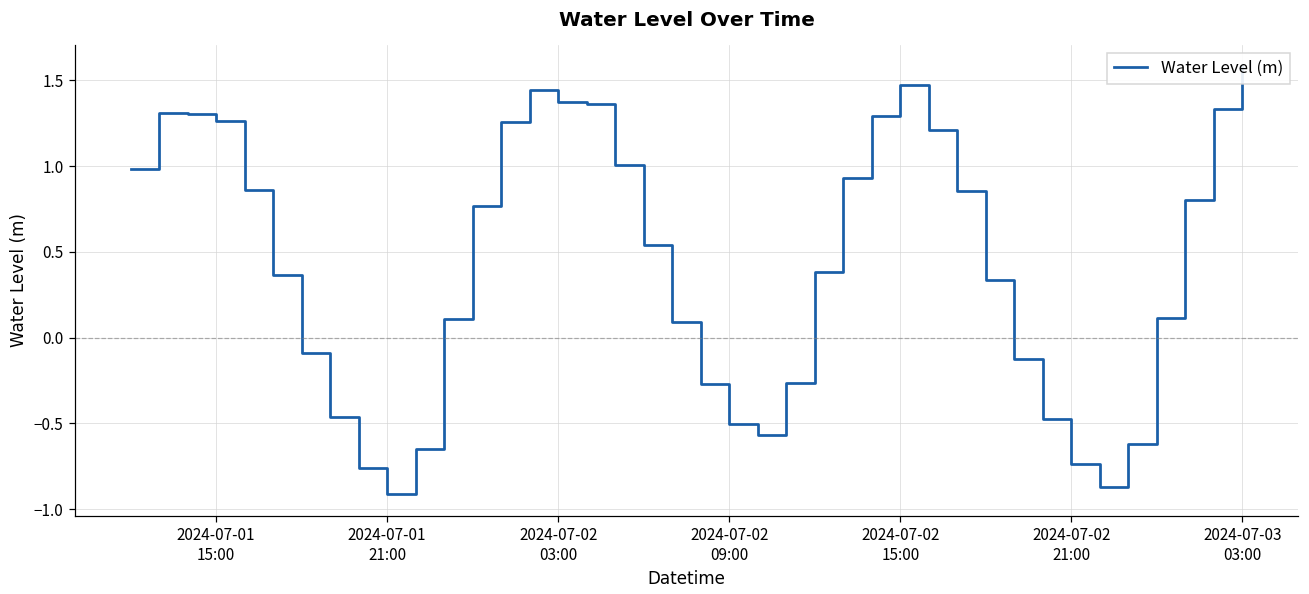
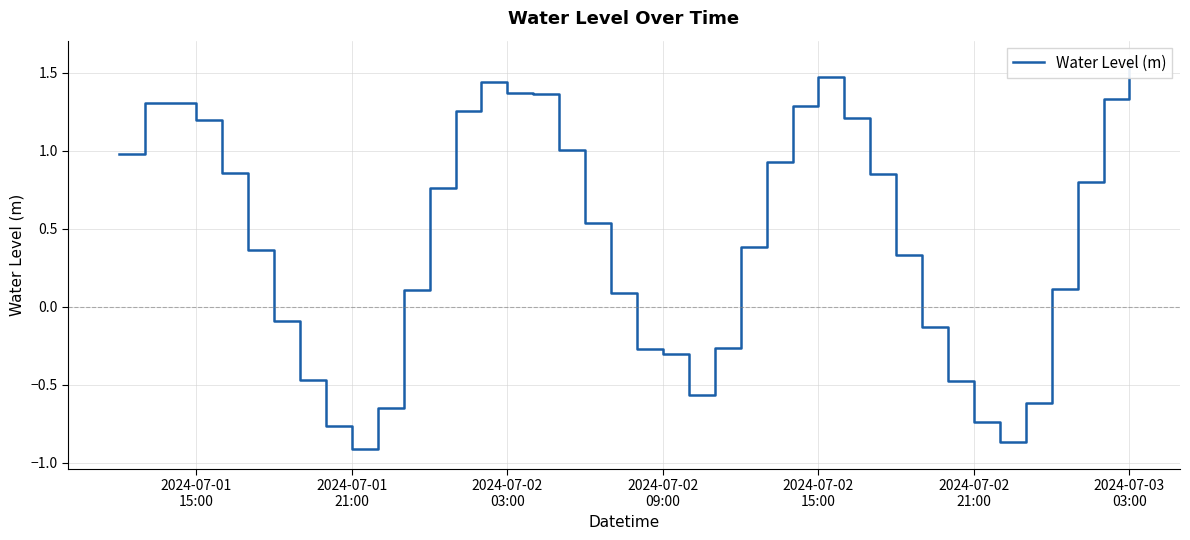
2024-07-01 15:00: 1.26 -> 1.20
2024-07-02 09:00: -0.51 -> -0.30
